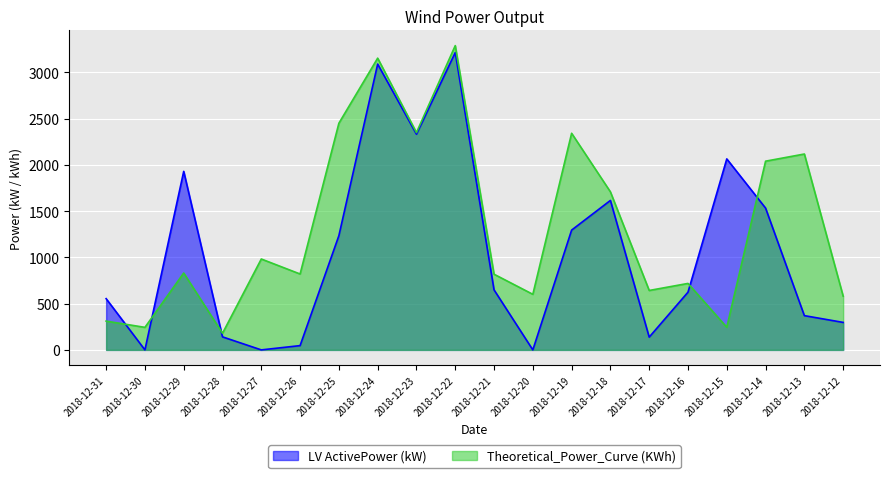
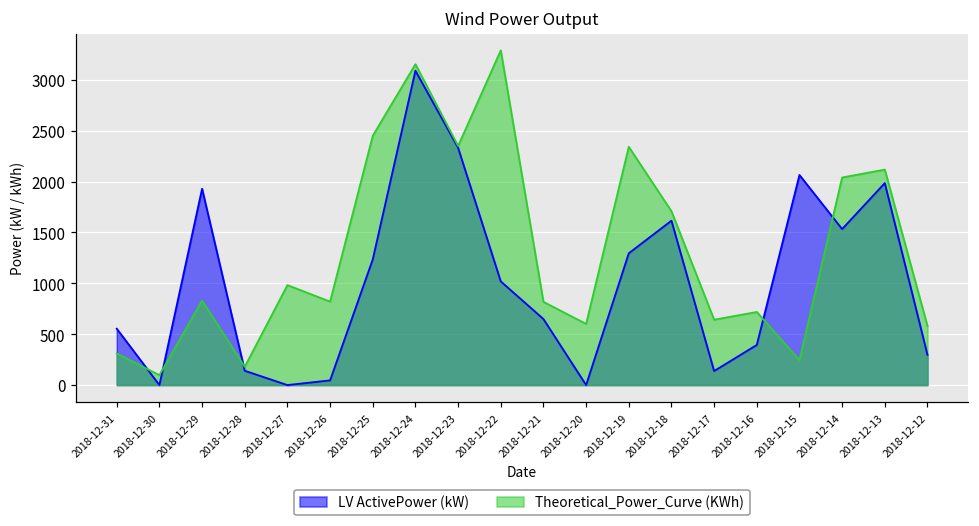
Theoretical_Power_Curve (KWh), 2018-12-30: 200 -> 100
LV ActivePower (kW), 2018-12-22: 3200 -> 1000
LV ActivePower (kW), 2018-12-16: 600 -> 400
LV ActivePower (kW), 2018-12-13: 400 -> 2000
